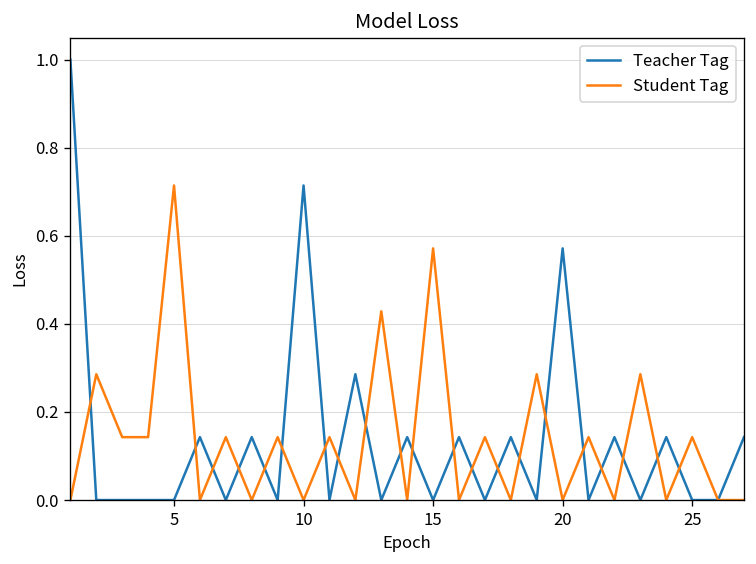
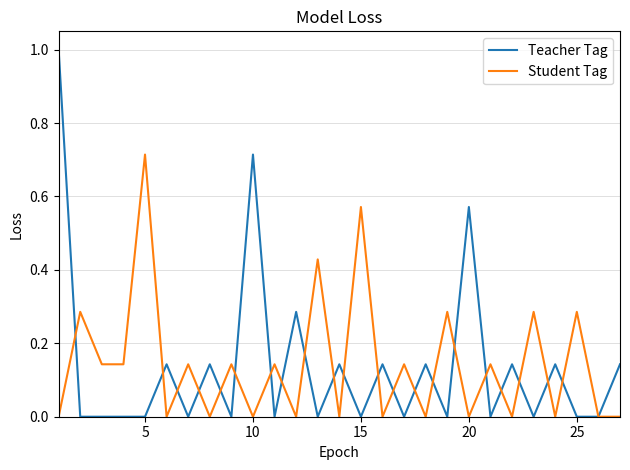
Student Tag, 25: 0.14 -> 0.29
